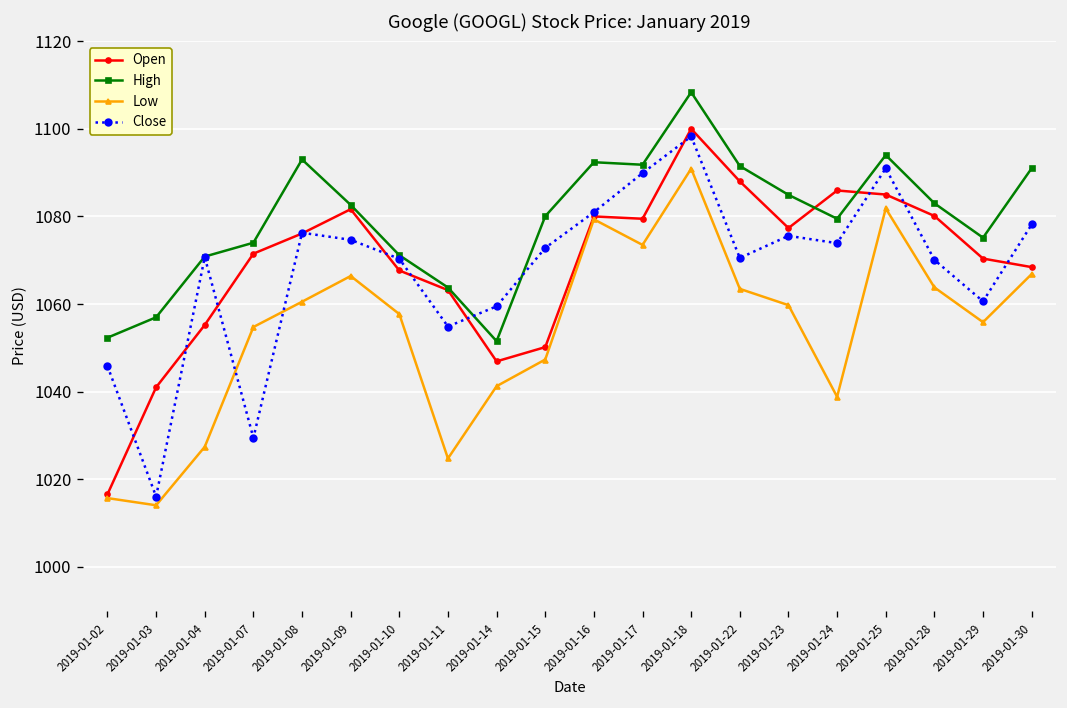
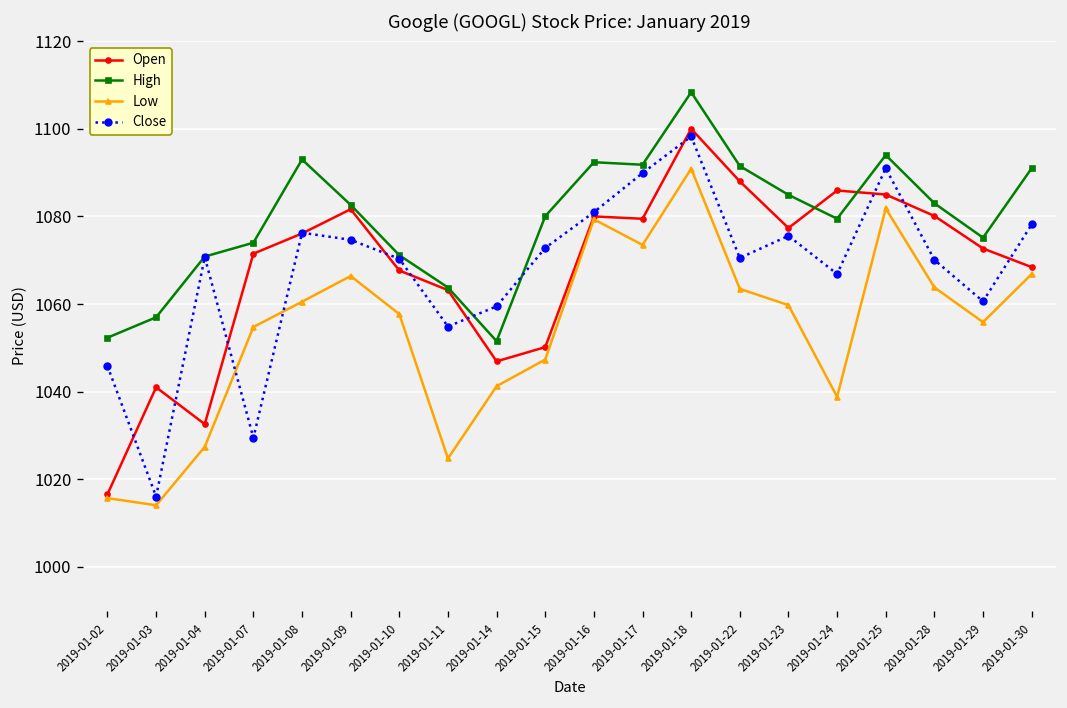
Open, 2019-01-04: 1055 -> 1033
Close, 2019-01-24: 1074 -> 1067
Open, 2019-01-29: 1070 -> 1073
